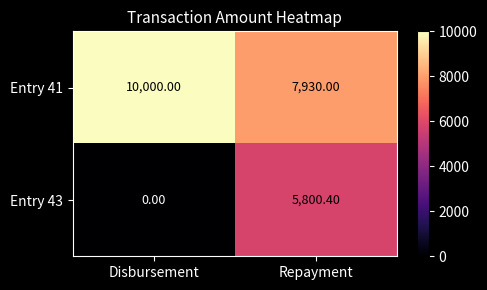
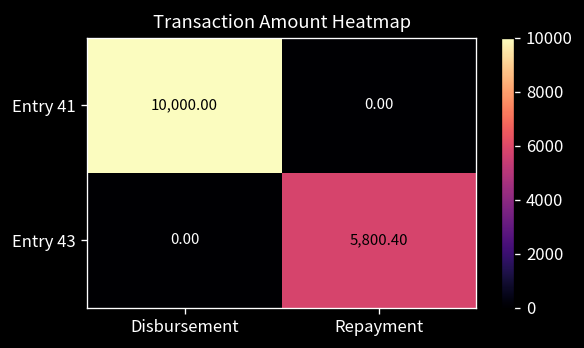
Entry 41, Repayment: 7,930.00 -> 0.00
